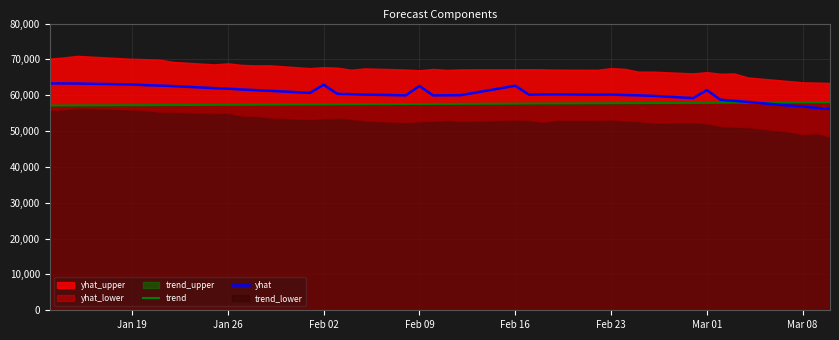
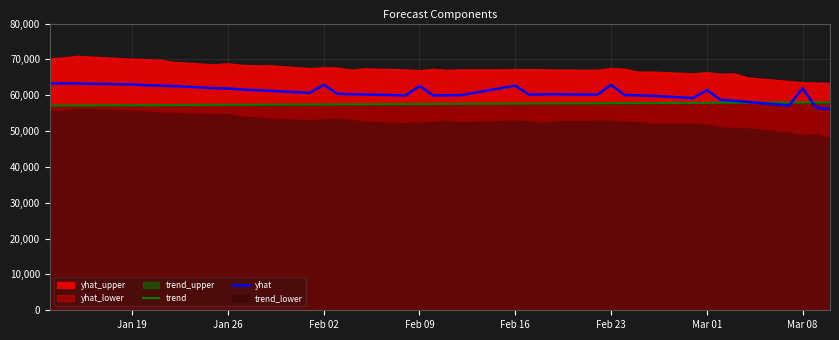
yhat, Feb 23: 60,000 -> 63,000
yhat, Mar 08: 57,000 -> 62,000
